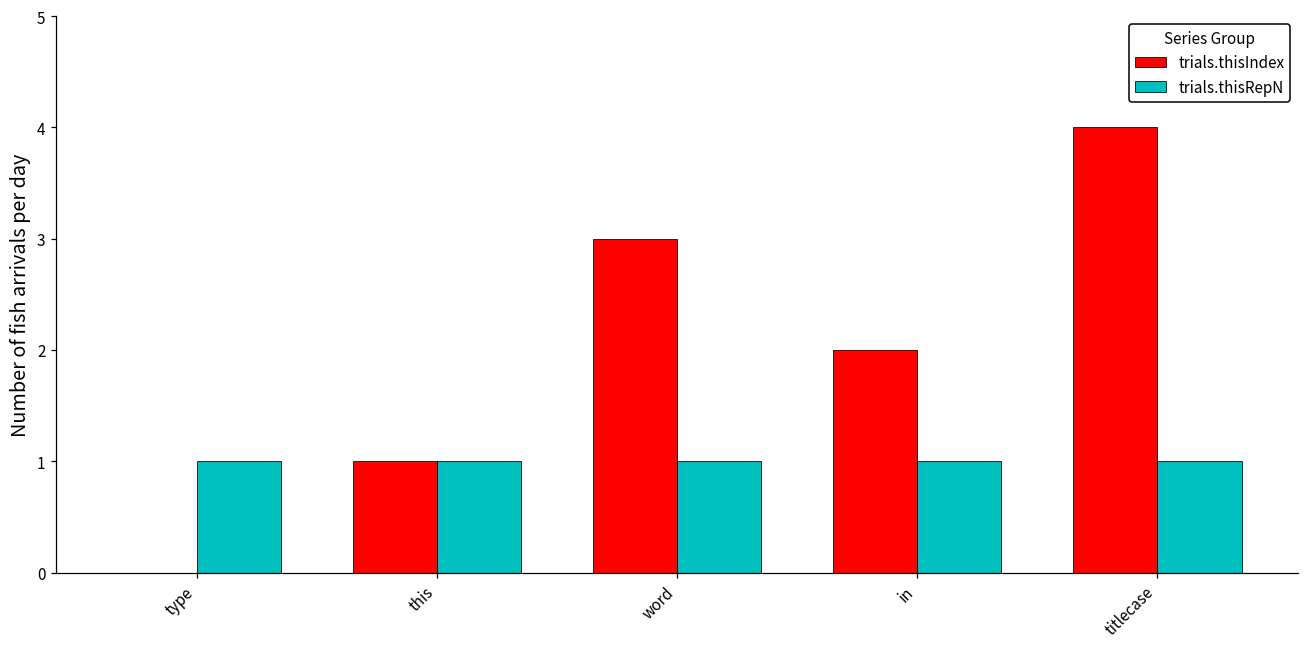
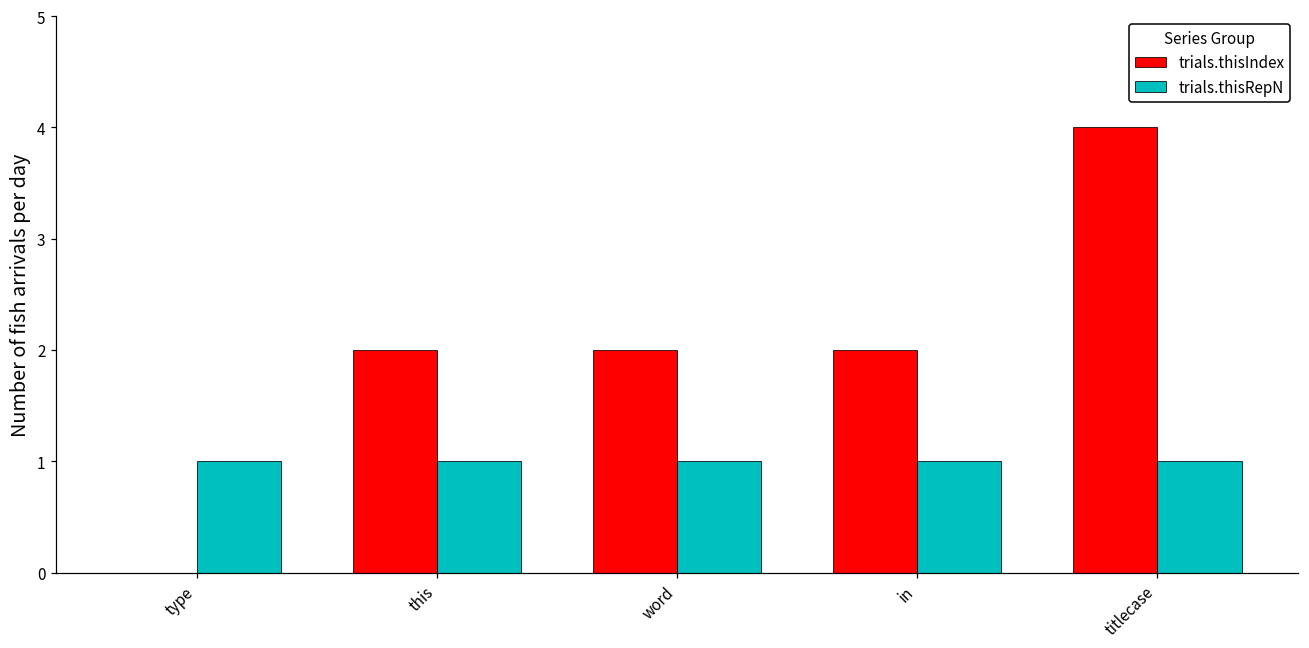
trials.thisIndex, this: 1 -> 2
trials.thisIndex, word: 3 -> 2
